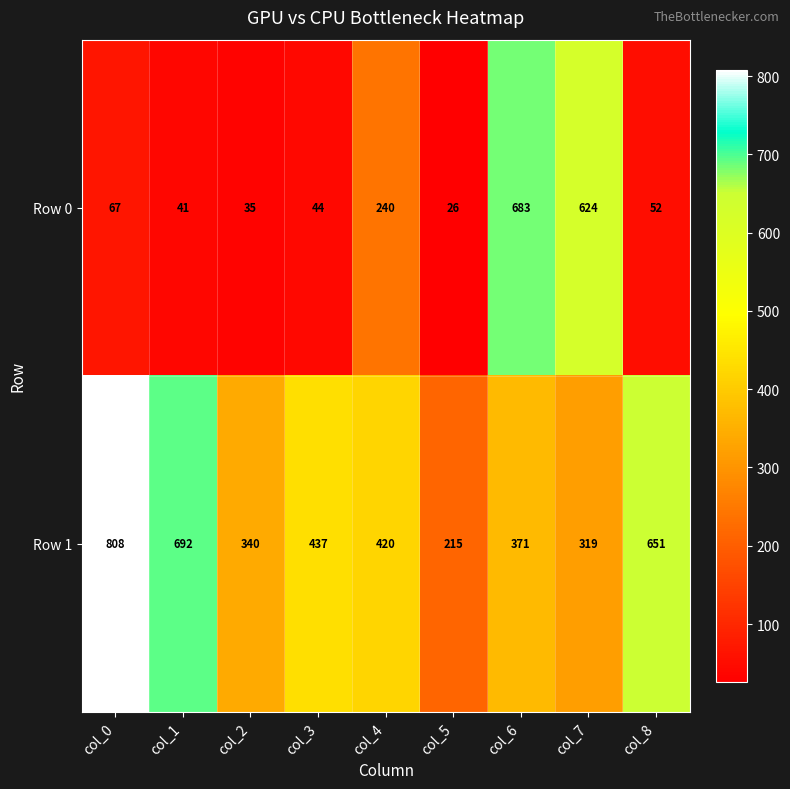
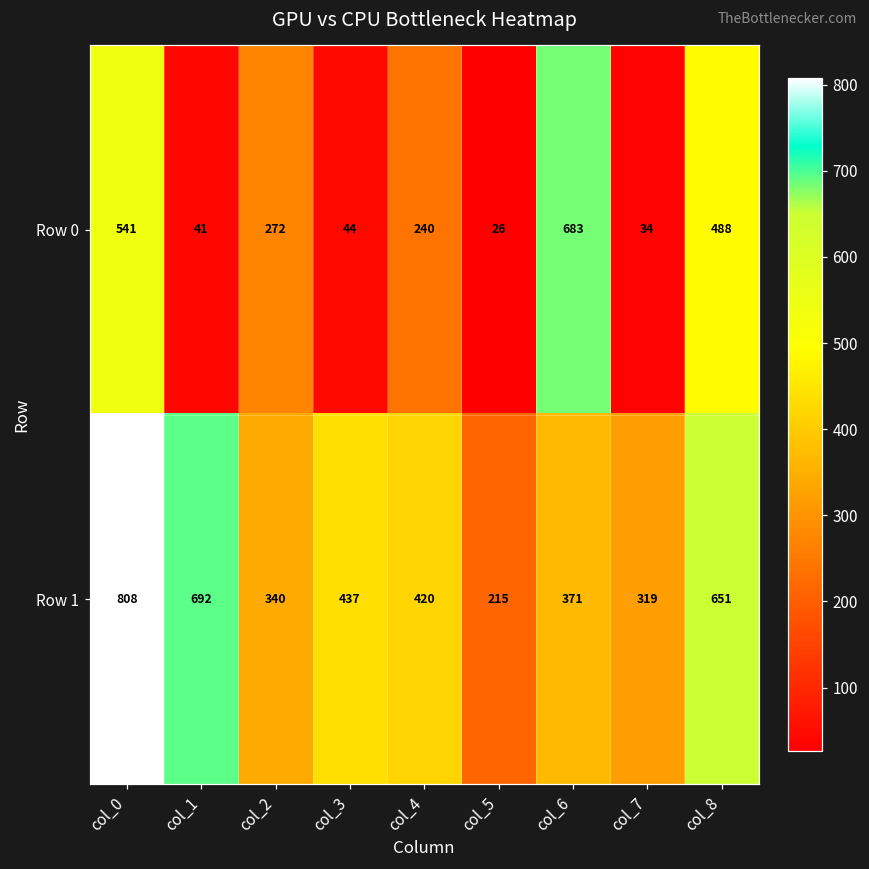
Row 0, col_0: 67 -> 541
Row 0, col_2: 35 -> 272
Row 0, col_7: 624 -> 34
Row 0, col_8: 52 -> 488
